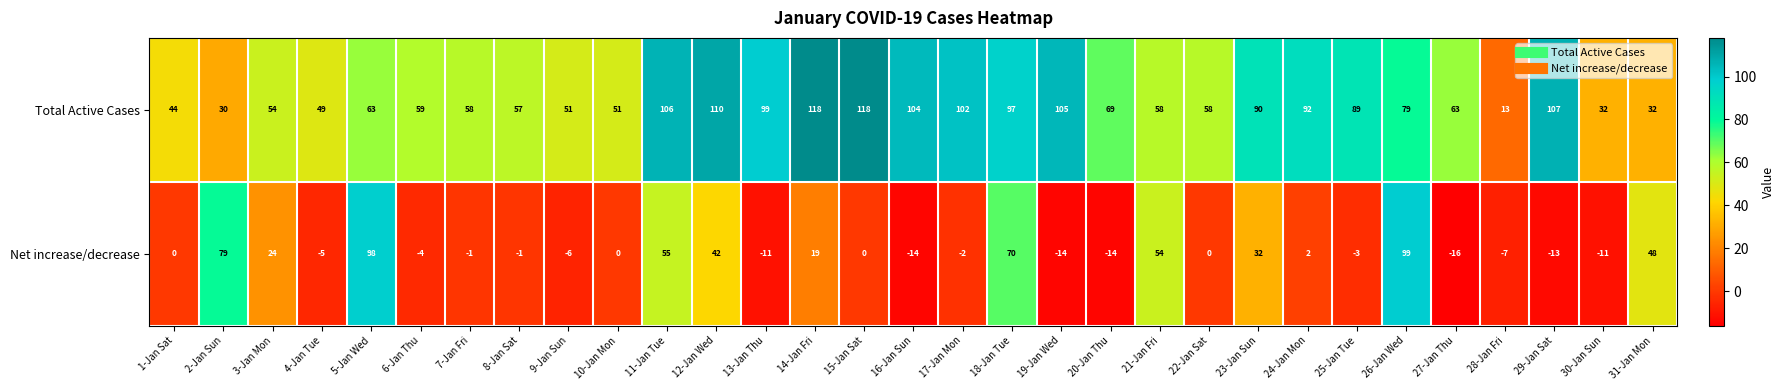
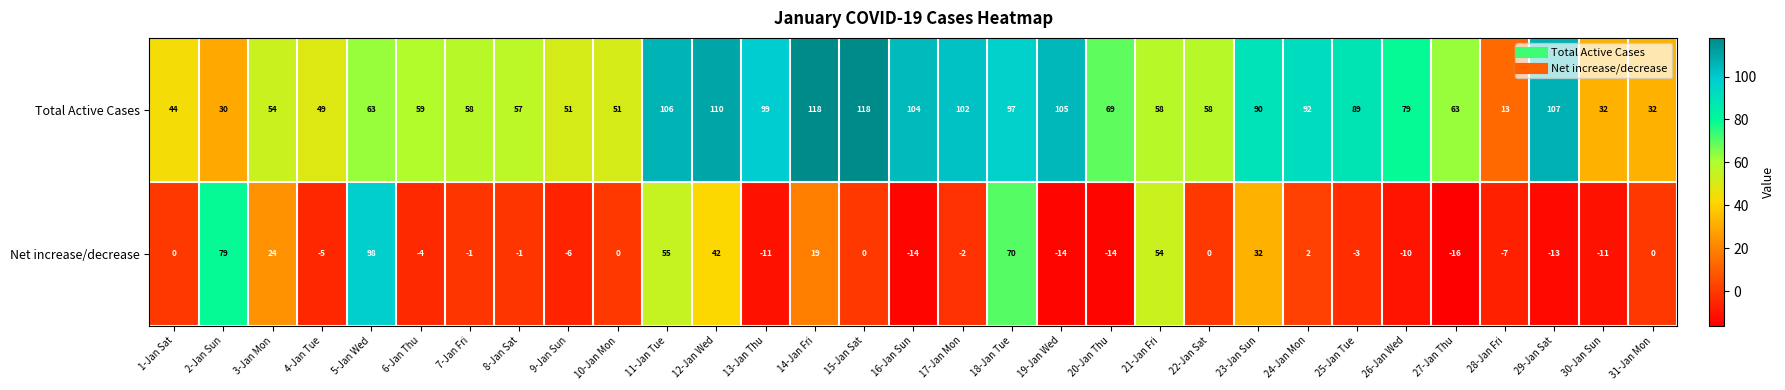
Net increase/decrease, 26-Jan Wed: 99 -> -10
Net increase/decrease, 31-Jan Mon: 48 -> 0
